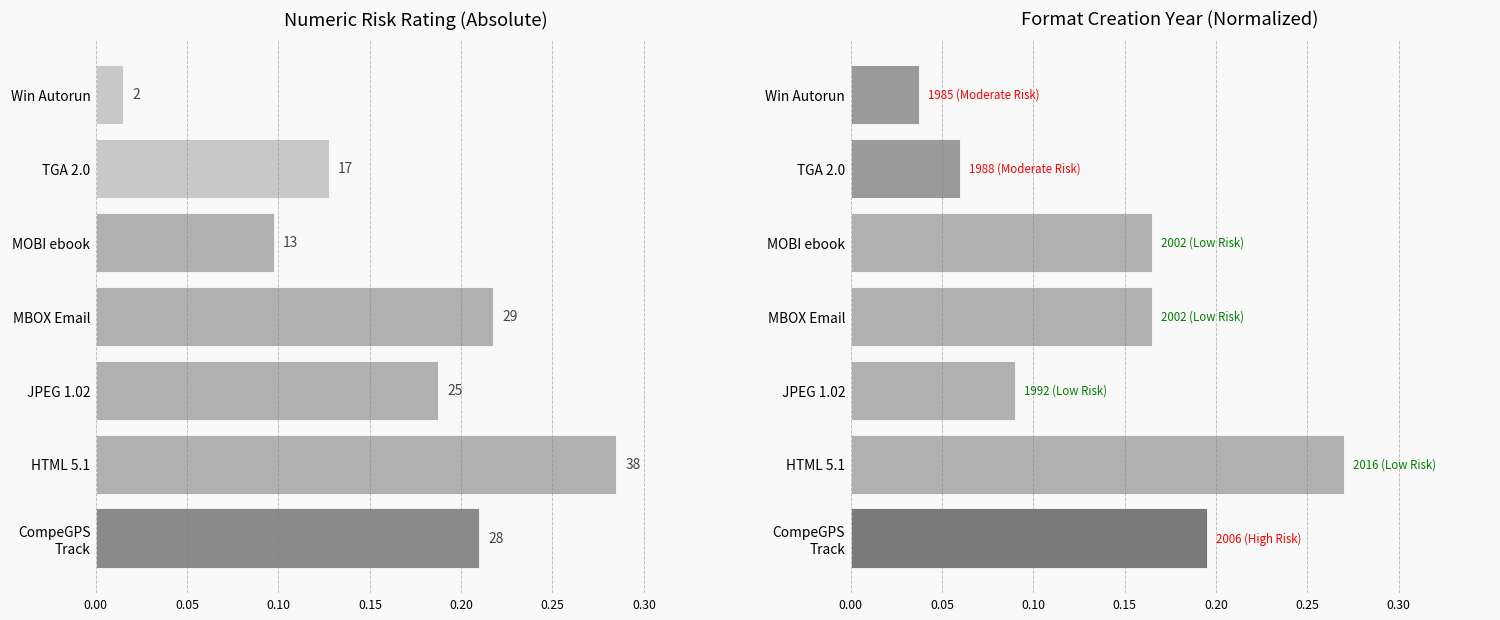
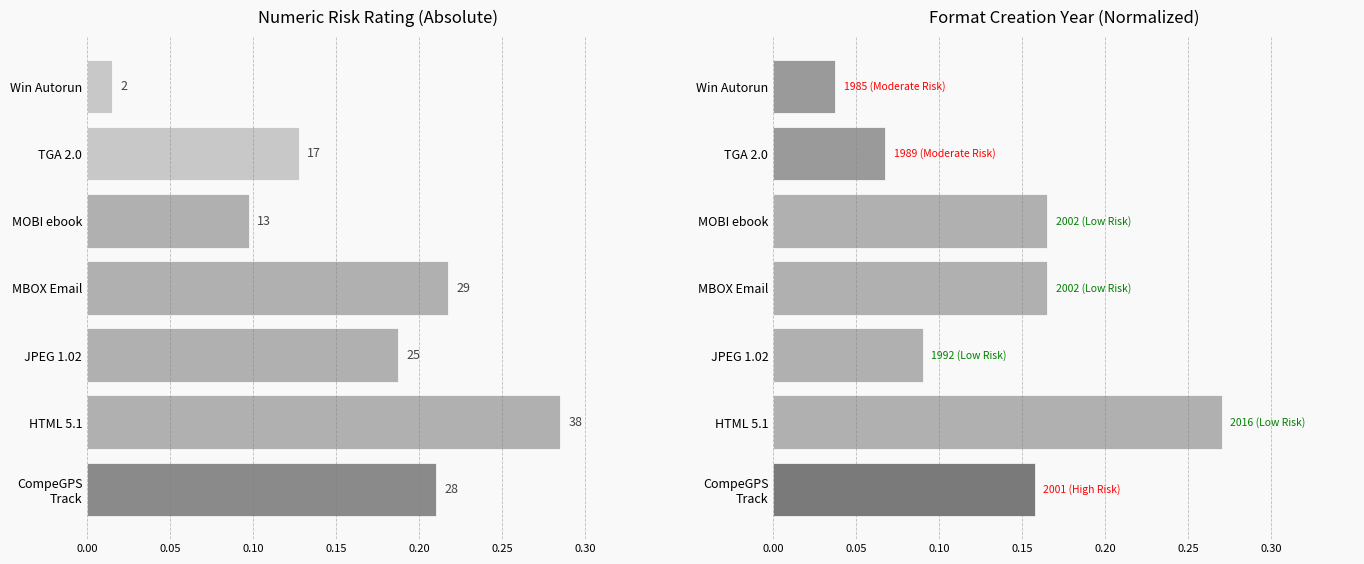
Format Creation Year (Normalized), TGA 2.0: 1988 -> 1989
Format Creation Year (Normalized), CompeGPS Track: 2006 -> 2001
